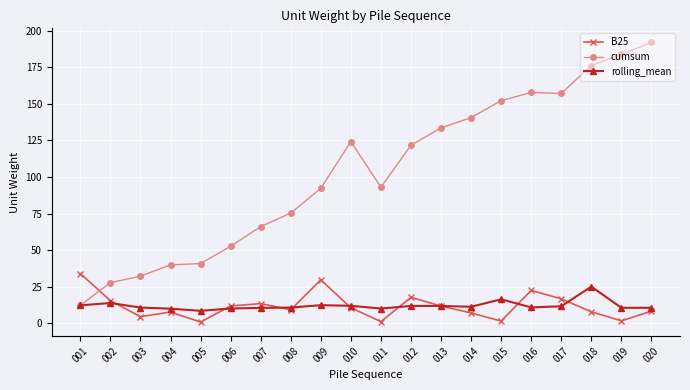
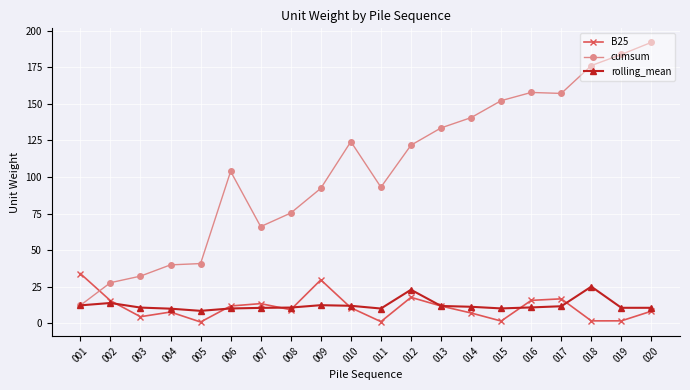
cumsum, 006: 53 -> 104
rolling_mean, 012: 12 -> 23
rolling_mean, 015: 16 -> 10
B25, 016: 22 -> 16
B25, 018: 8 -> 2
